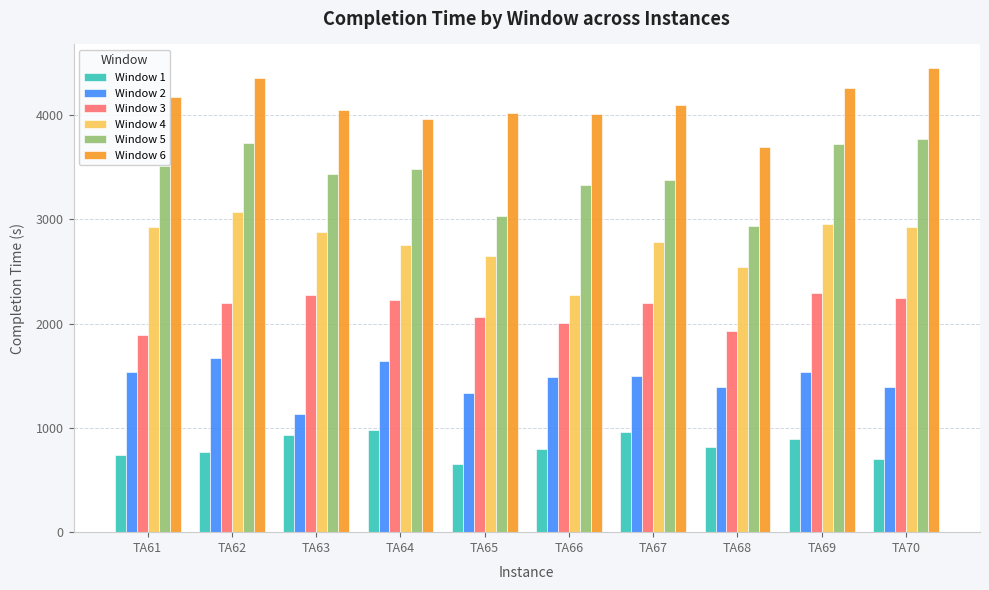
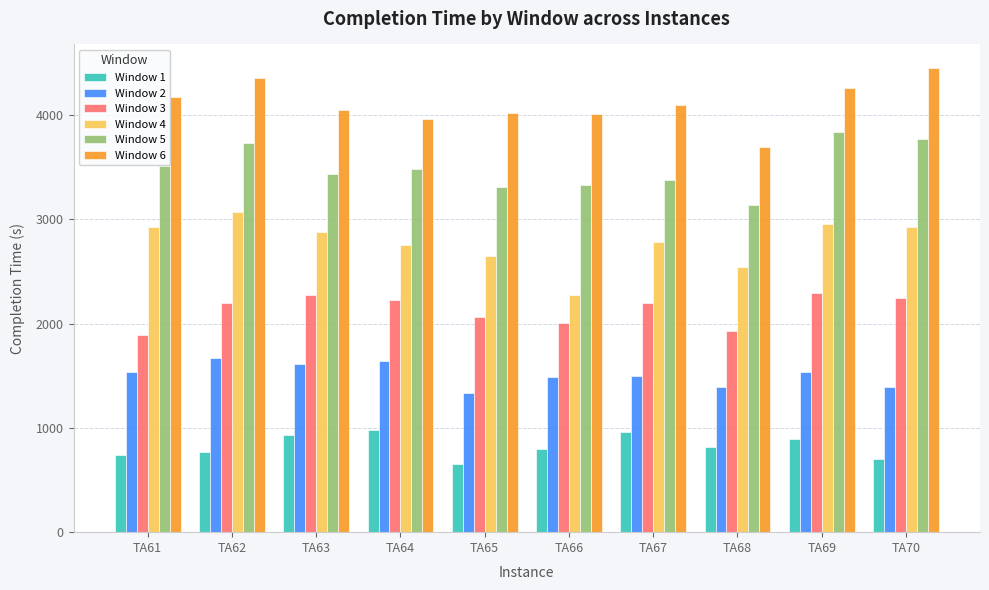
Window 2, TA63: 1130 -> 1610
Window 5, TA65: 3030 -> 3310
Window 5, TA68: 2930 -> 3140
Window 5, TA69: 3720 -> 3840
